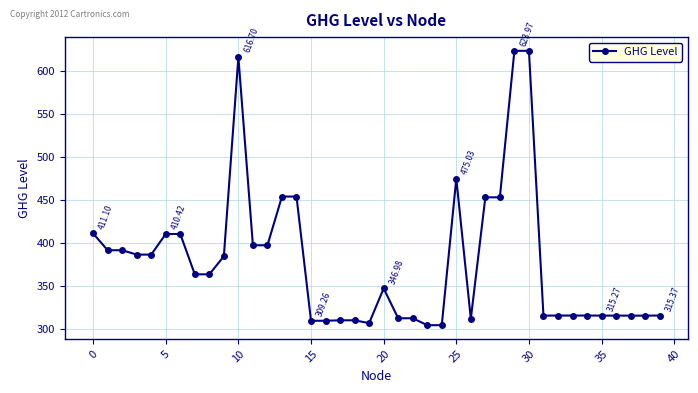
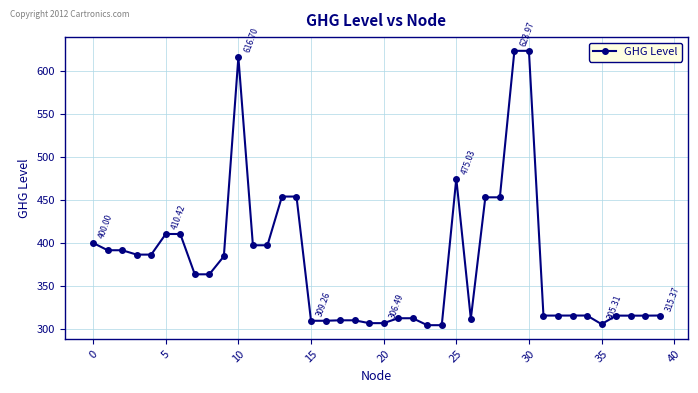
0: 411.10 -> 400.00
20: 346.98 -> 306.49
35: 315.27 -> 305.31
